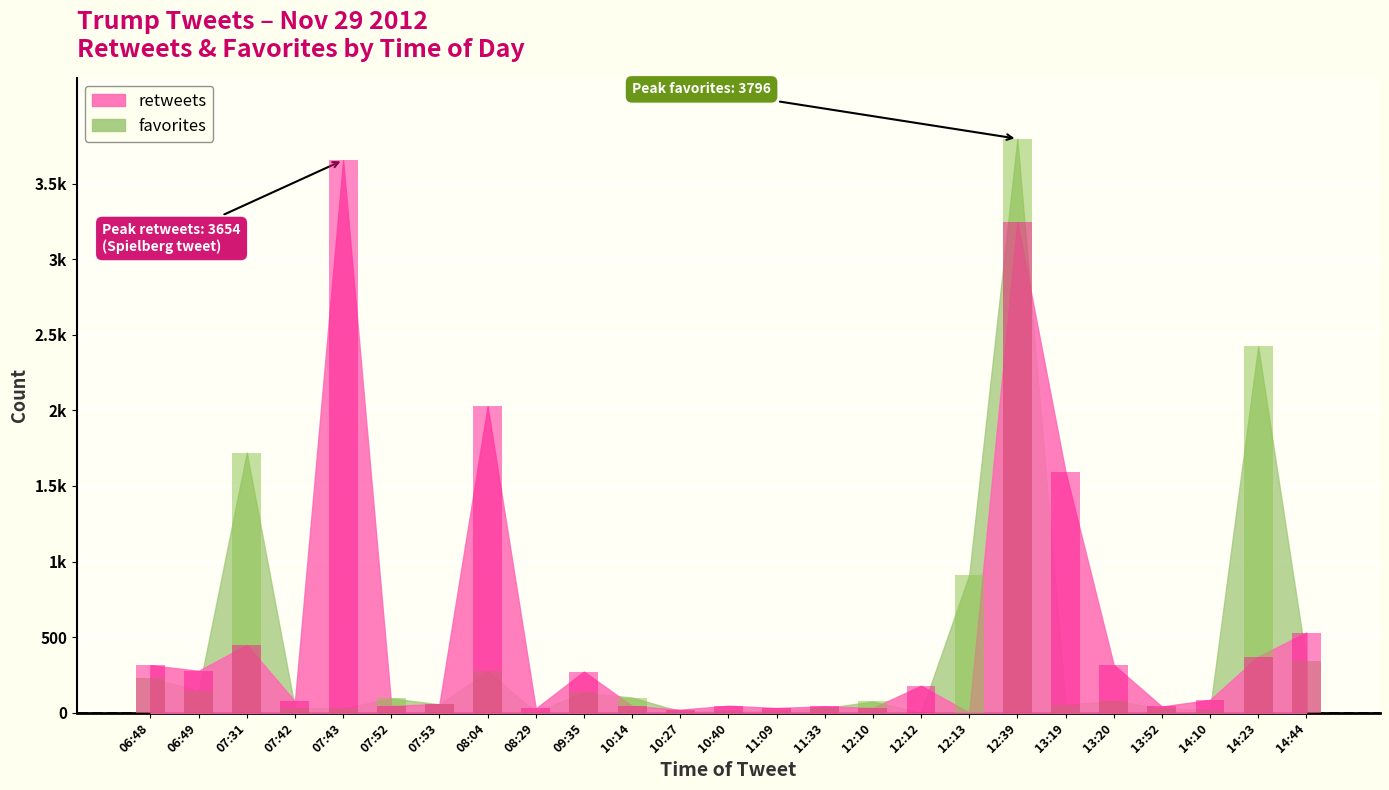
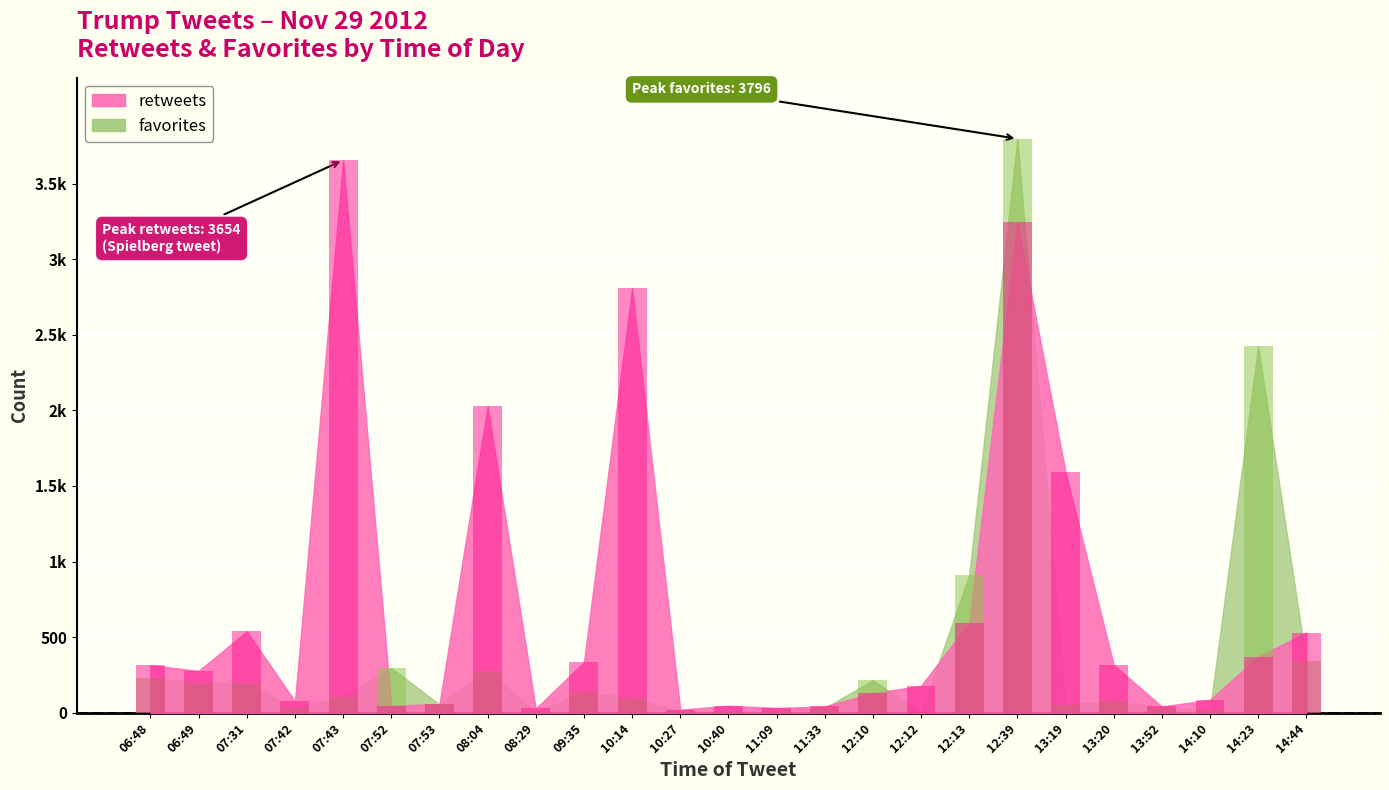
favorites, 06:49: 150 -> 200
retweets, 07:31: 450 -> 540
favorites, 07:31: 1720 -> 200
favorites, 07:43: 30 -> 110
favorites, 07:52: 100 -> 300
retweets, 09:35: 270 -> 340
retweets, 10:14: 50 -> 2810
retweets, 12:10: 30 -> 130
favorites, 12:10: 80 -> 220
retweets, 12:13: 0 -> 600
